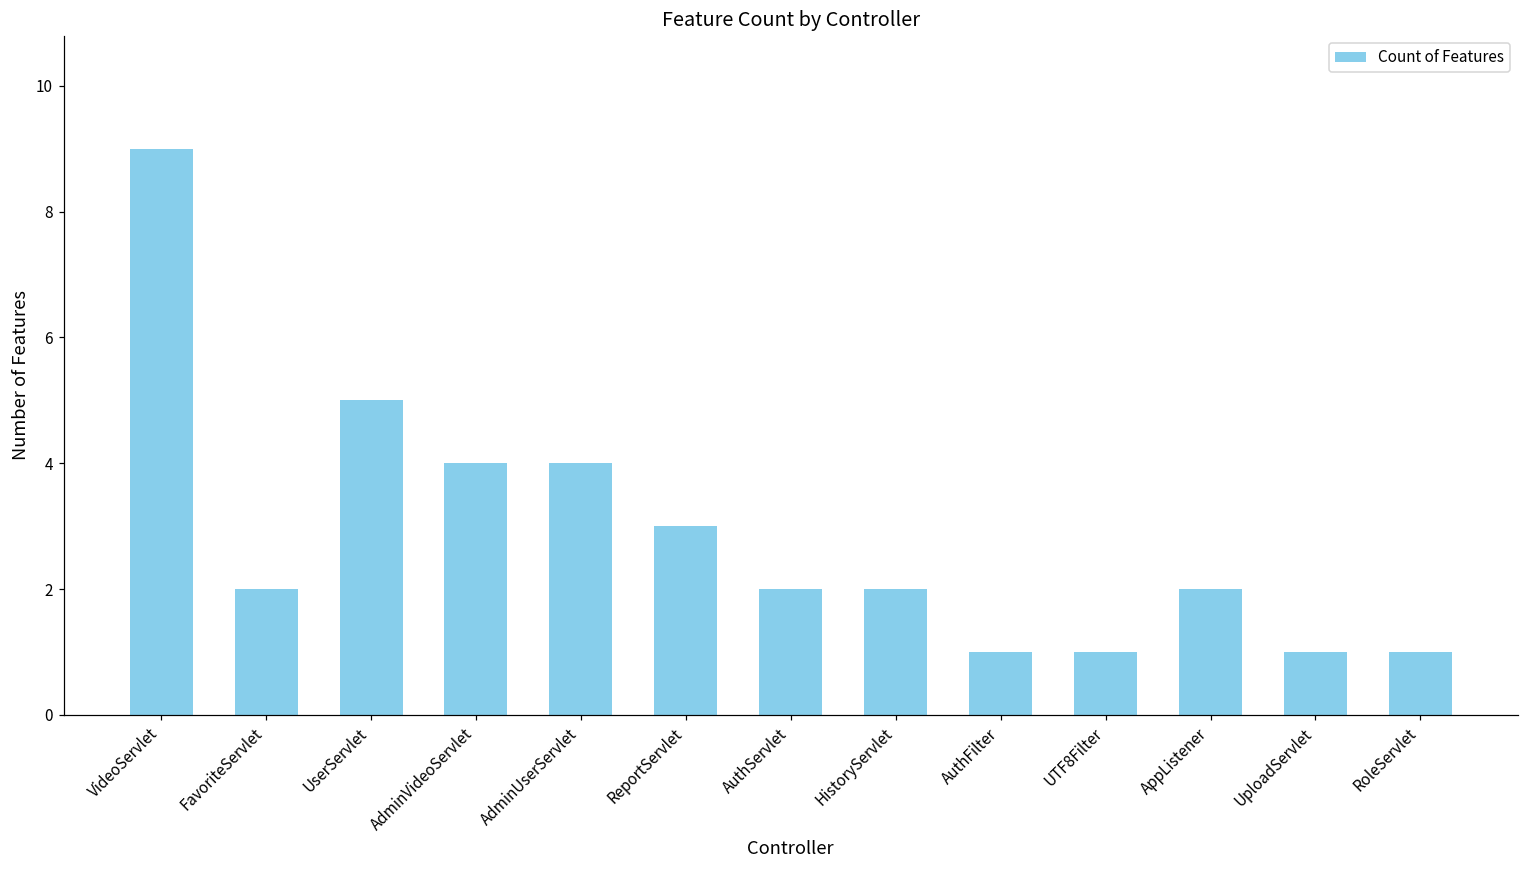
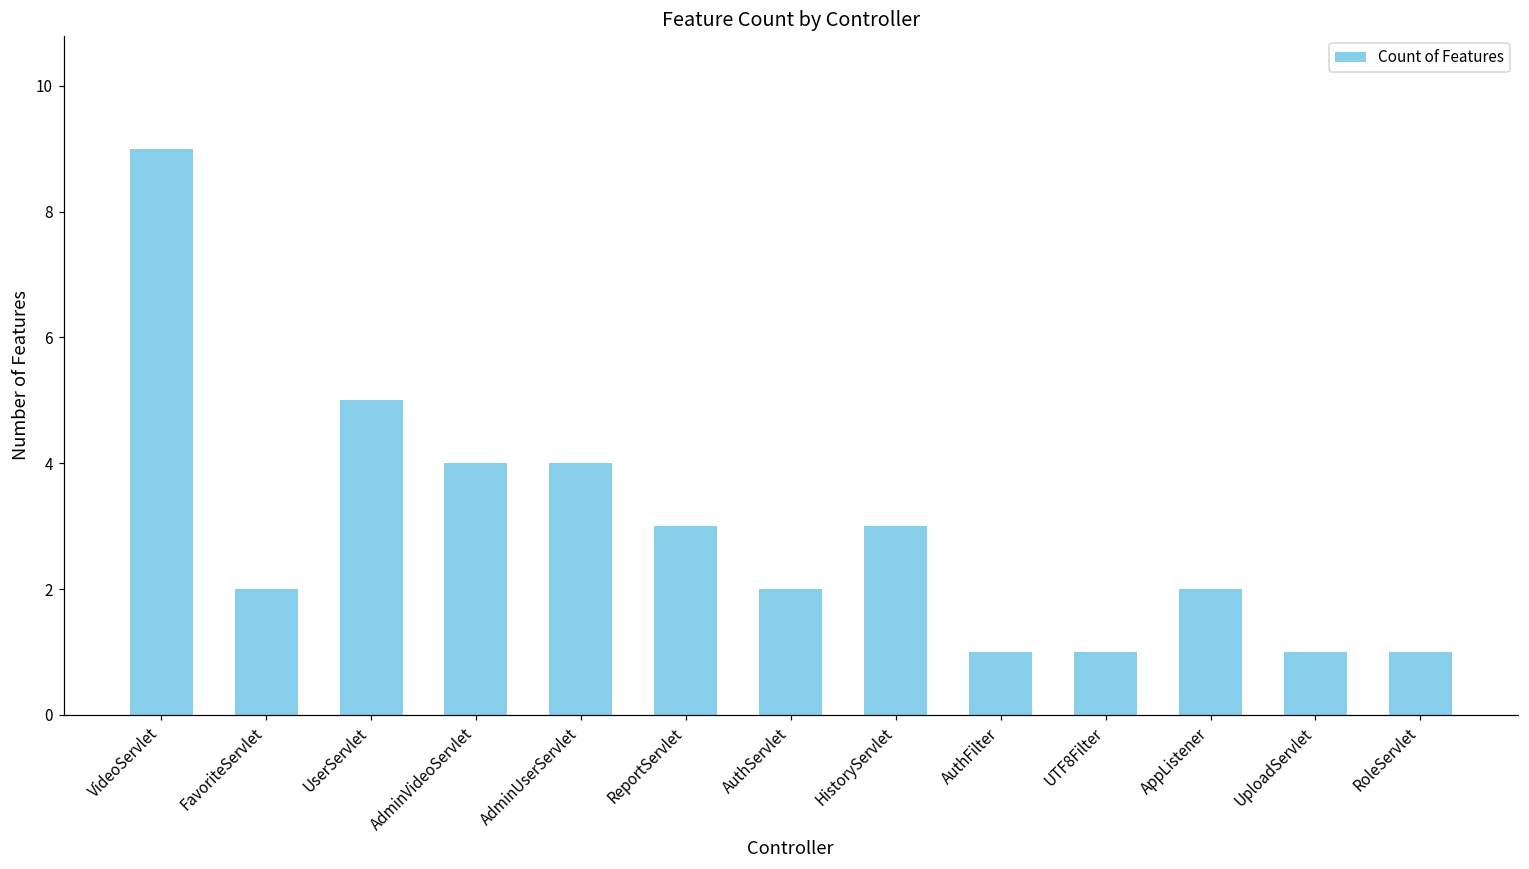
HistoryServlet: 2 -> 3
